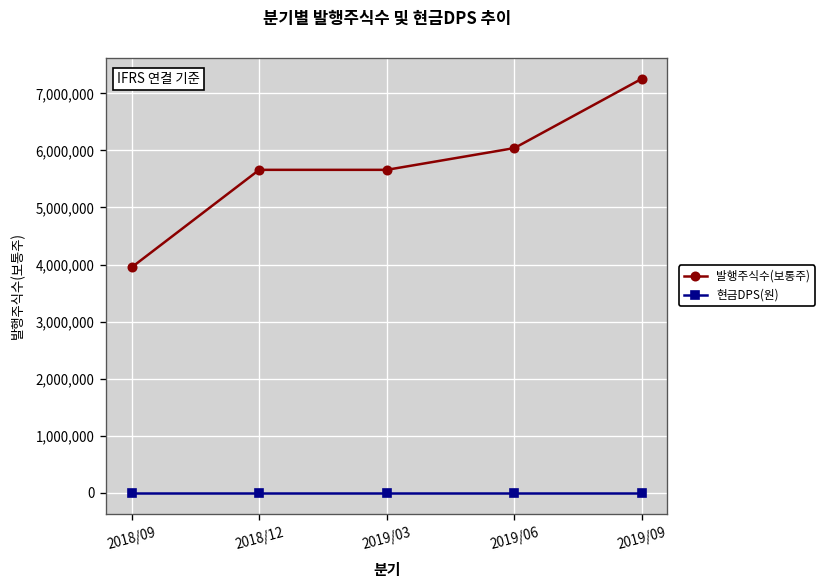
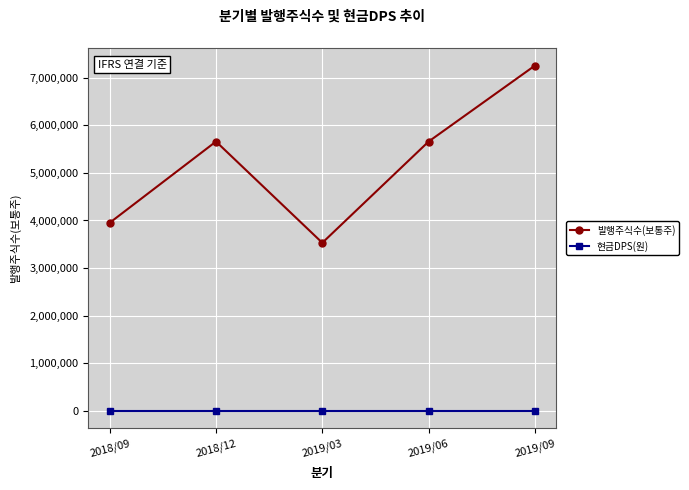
발행주식수(보통주), 2019/03: 5,700,000 -> 3,500,000
발행주식수(보통주), 2019/06: 6,000,000 -> 5,700,000
